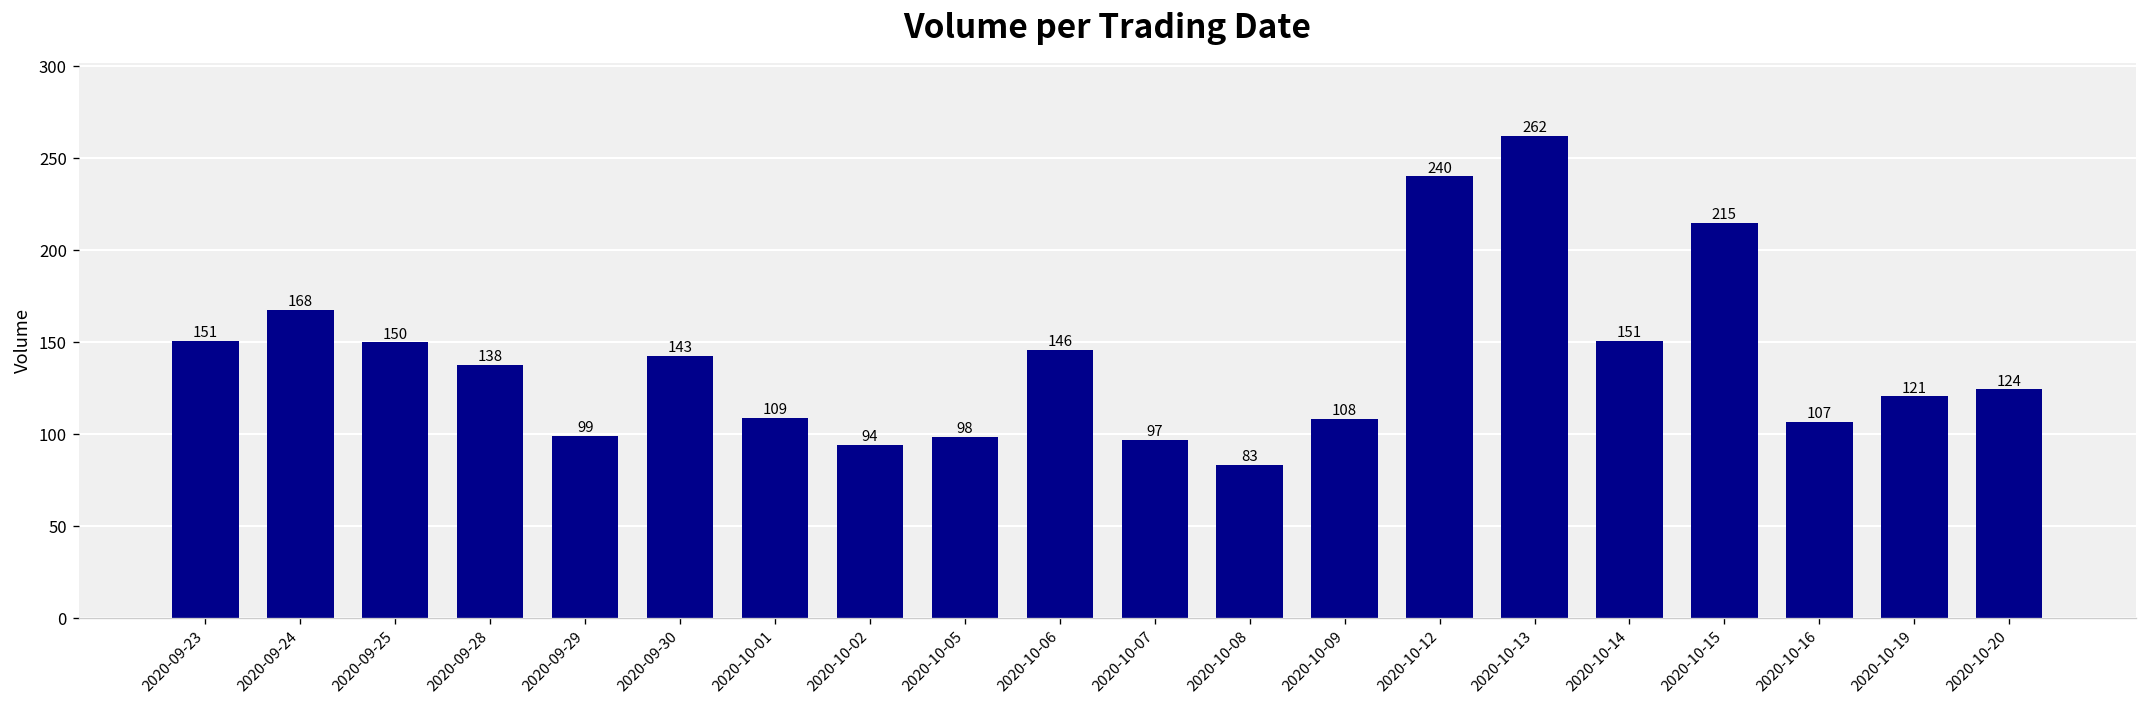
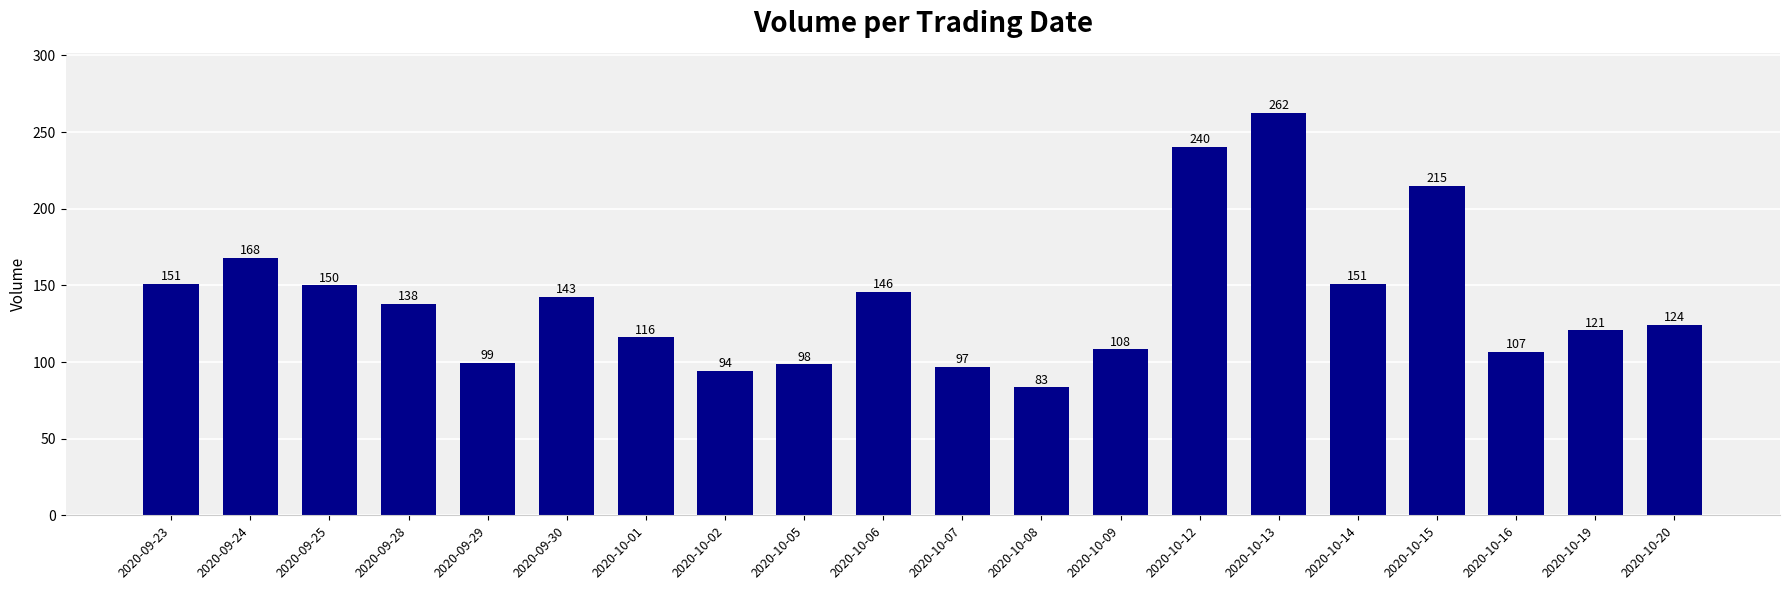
2020-10-01: 109 -> 116
